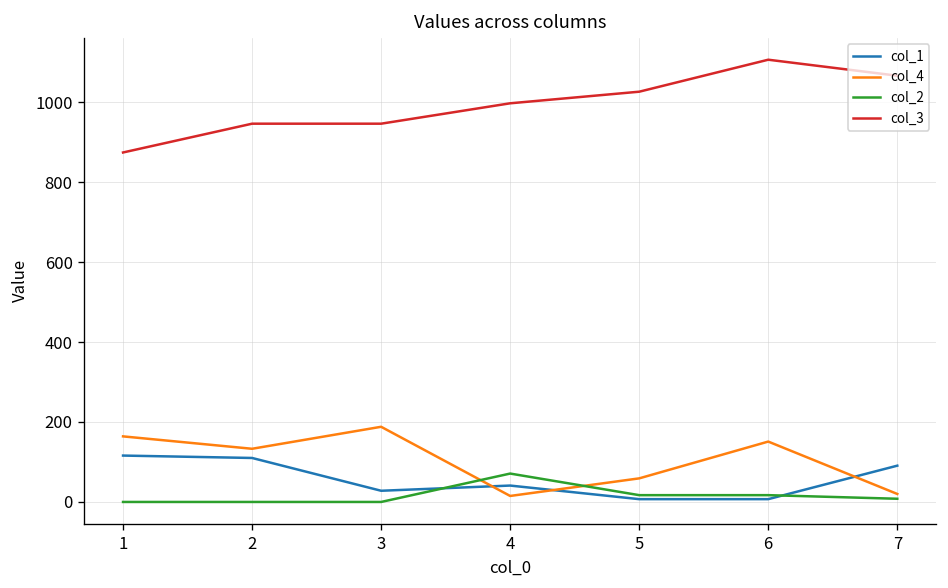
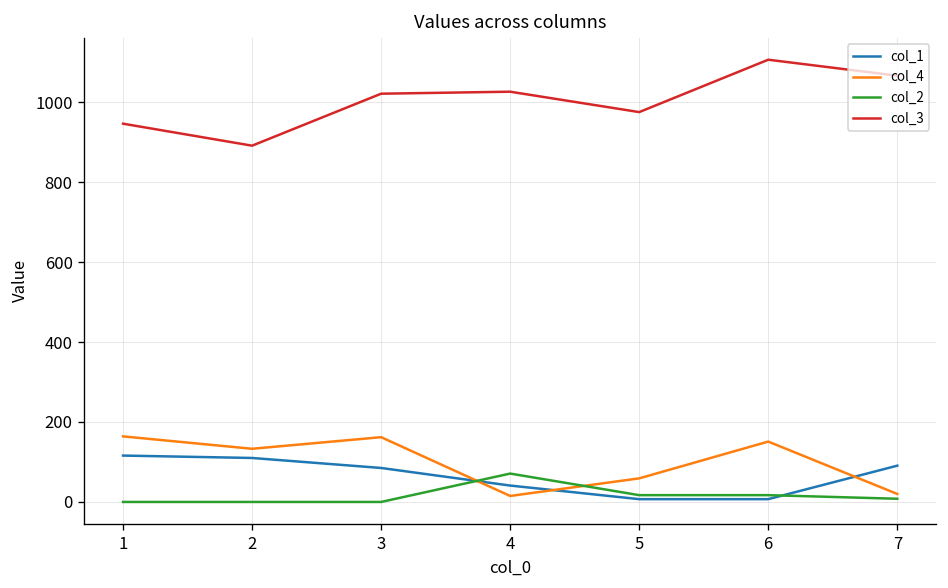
col_3, 1: 870 -> 950
col_3, 2: 950 -> 890
col_1, 3: 30 -> 90
col_4, 3: 190 -> 160
col_3, 3: 950 -> 1020
col_3, 4: 1000 -> 1030
col_3, 5: 1030 -> 980
